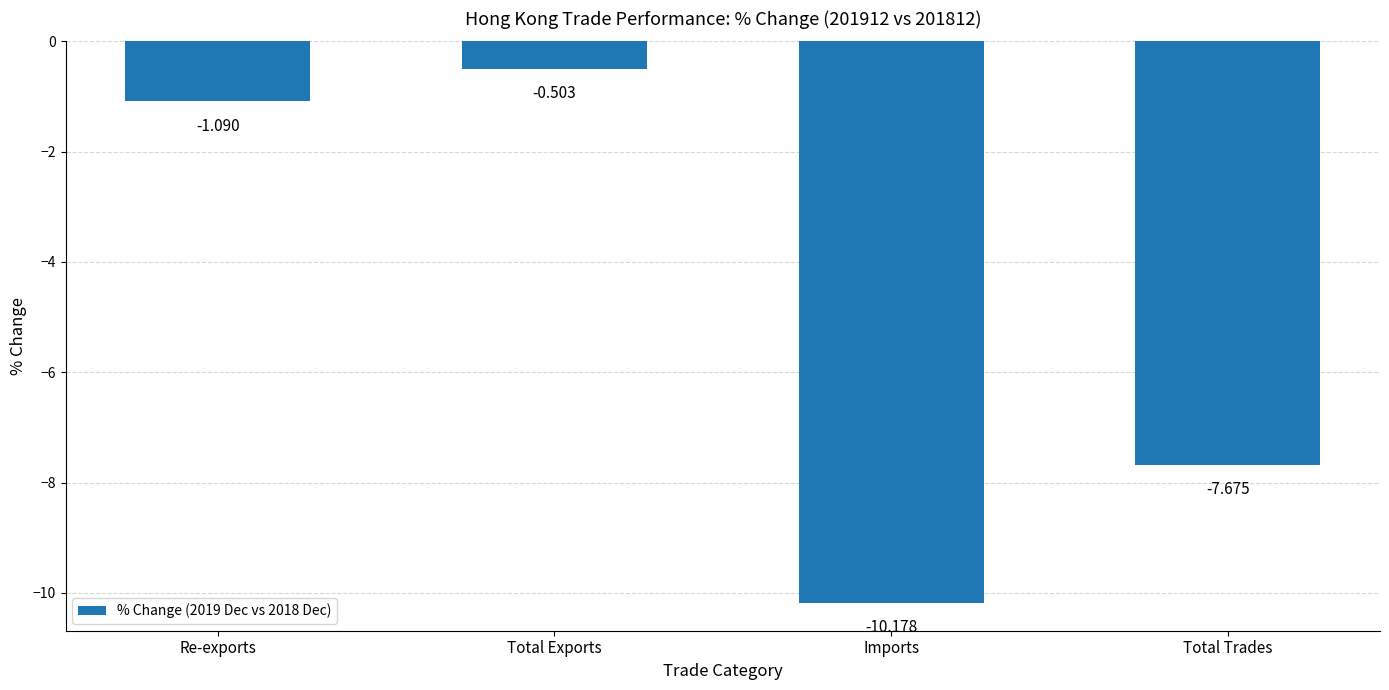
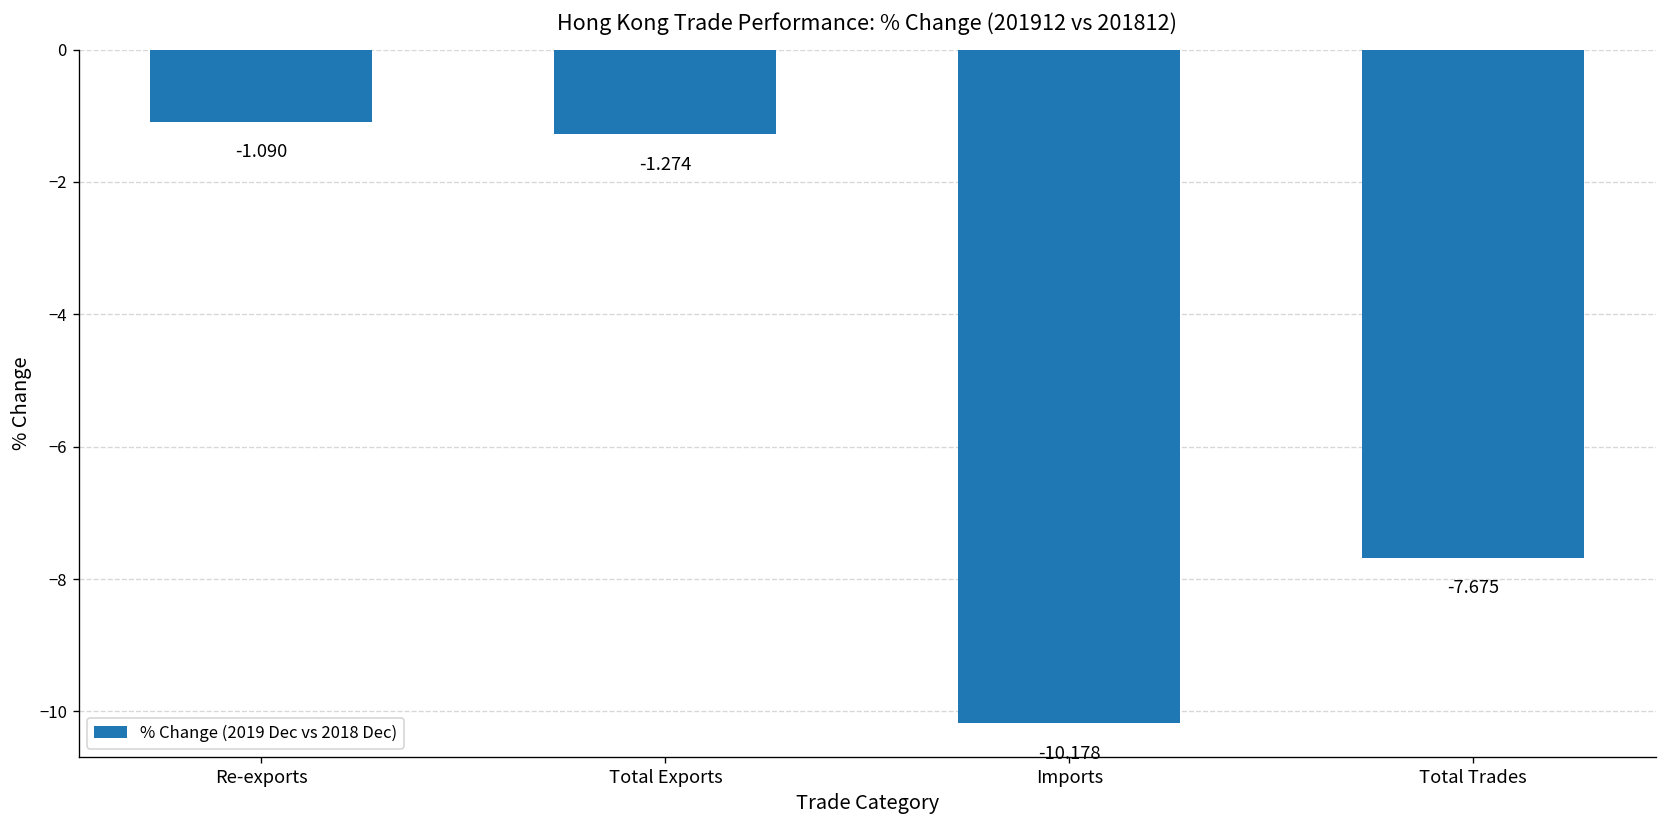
Total Exports: -0.503 -> -1.274
